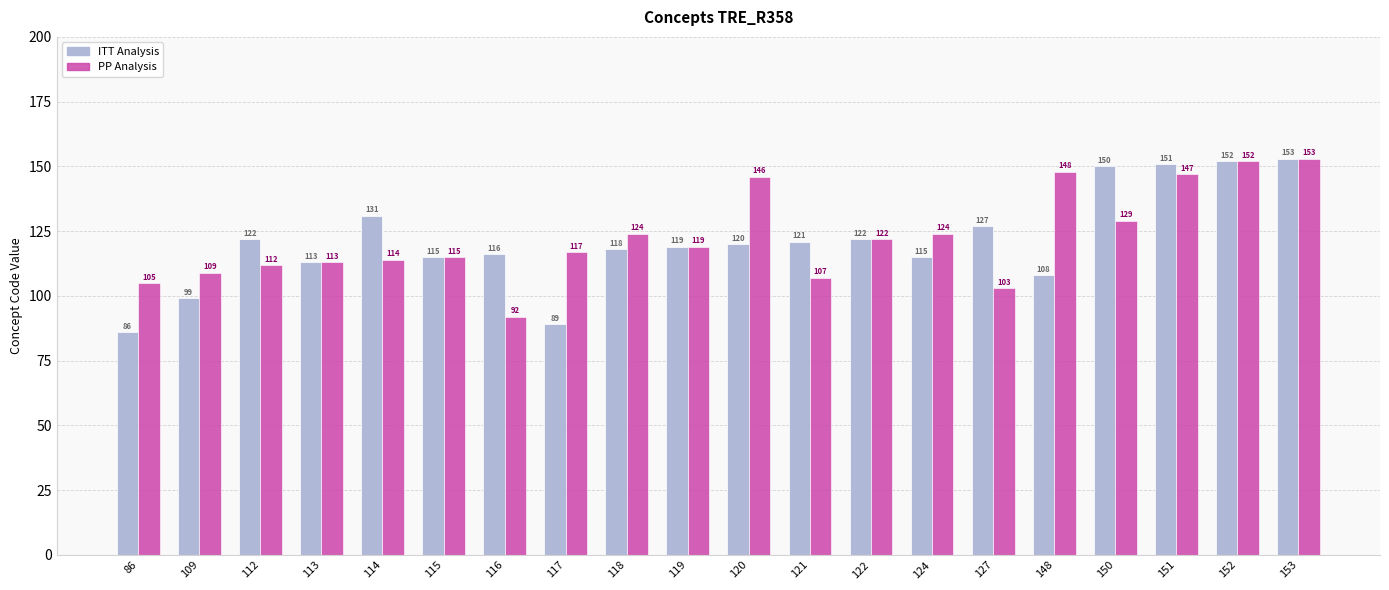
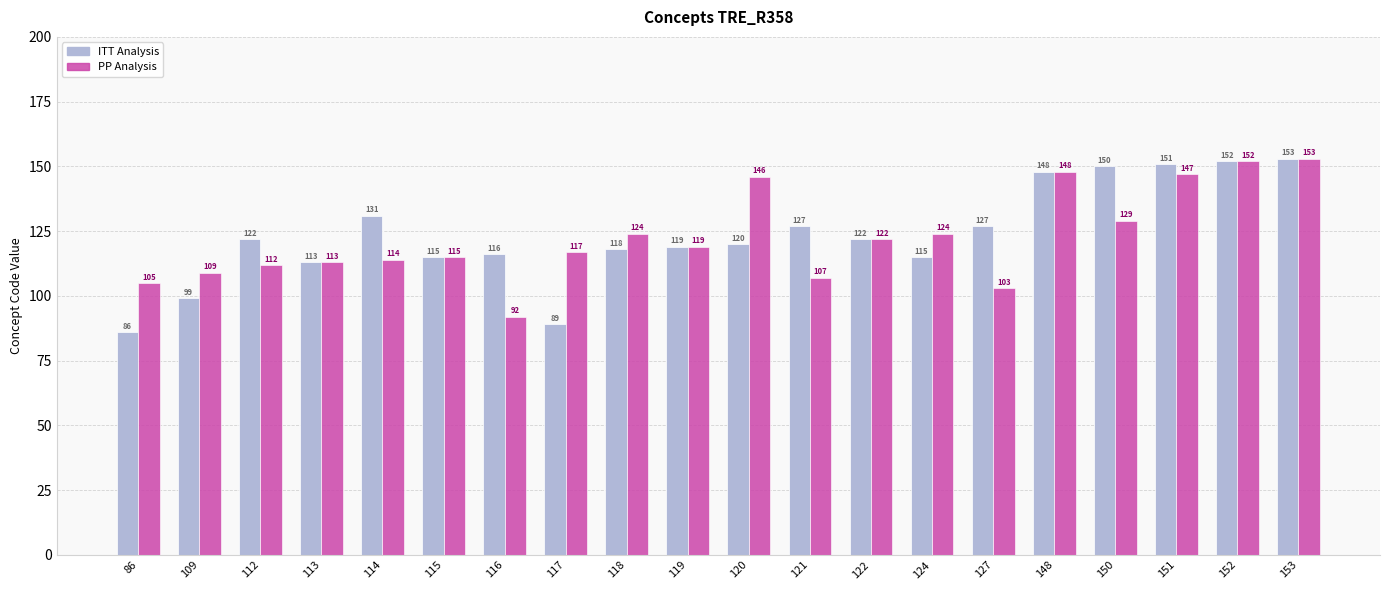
ITT Analysis, 121: 121 -> 127
ITT Analysis, 148: 108 -> 148
